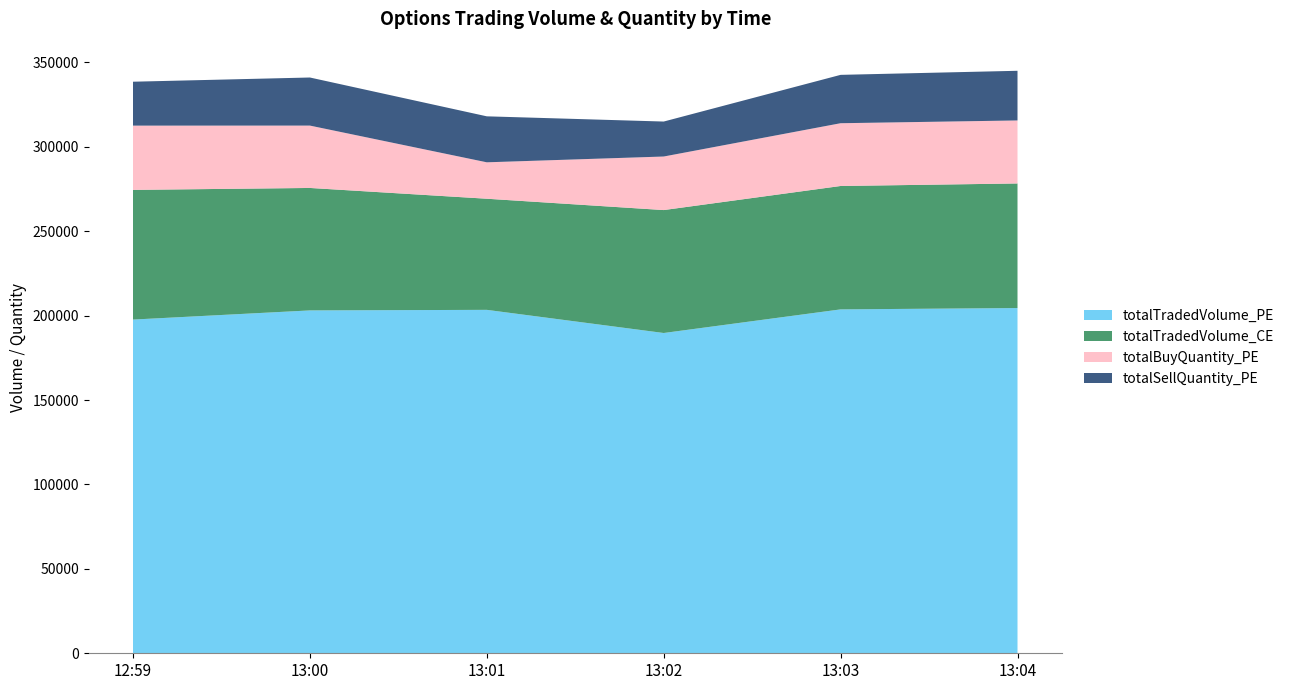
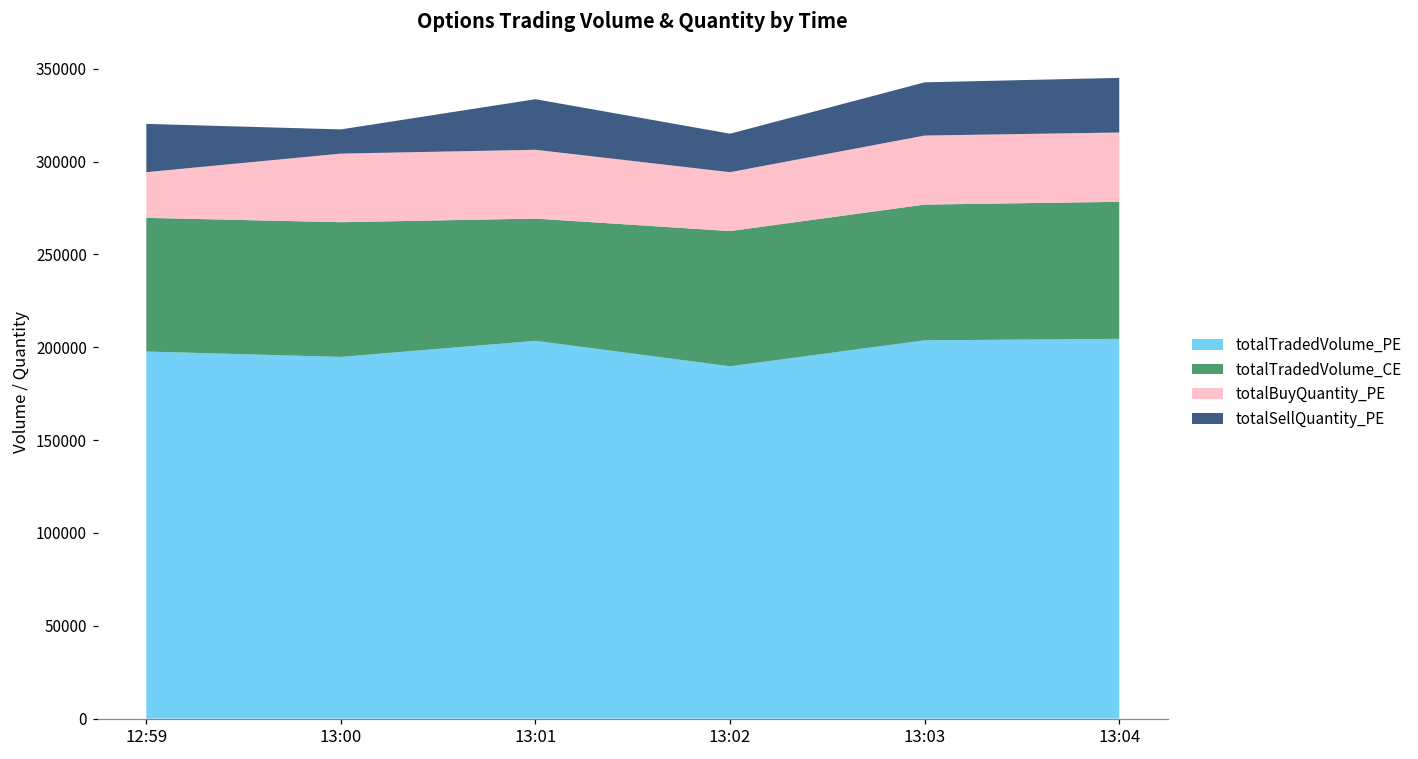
totalTradedVolume_CE, 12:59: 77000 -> 72000
totalBuyQuantity_PE, 12:59: 38000 -> 25000
totalTradedVolume_PE, 13:00: 203000 -> 195000
totalSellQuantity_PE, 13:00: 28000 -> 13000
totalBuyQuantity_PE, 13:01: 22000 -> 37000
